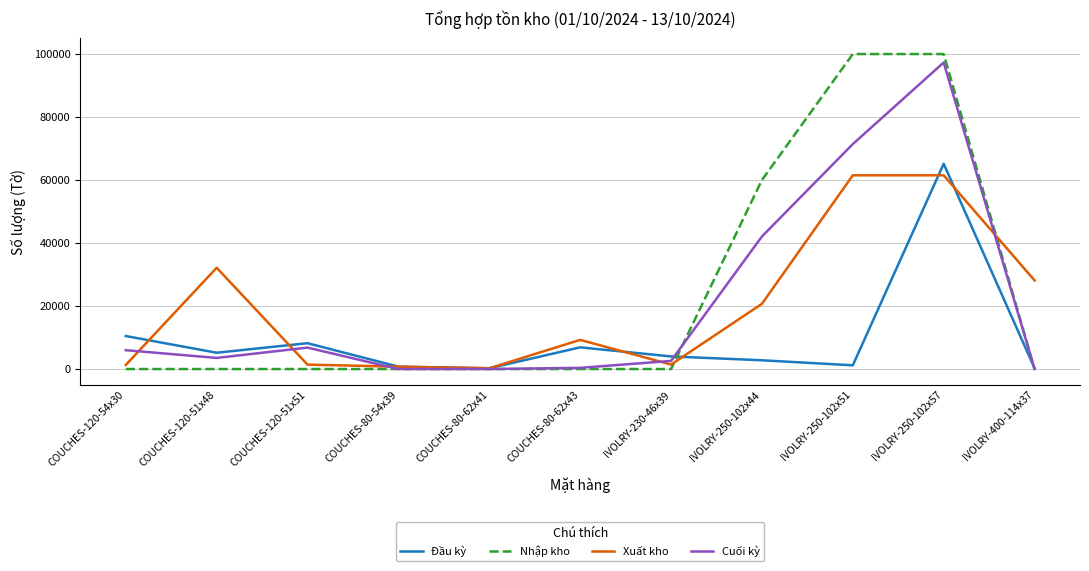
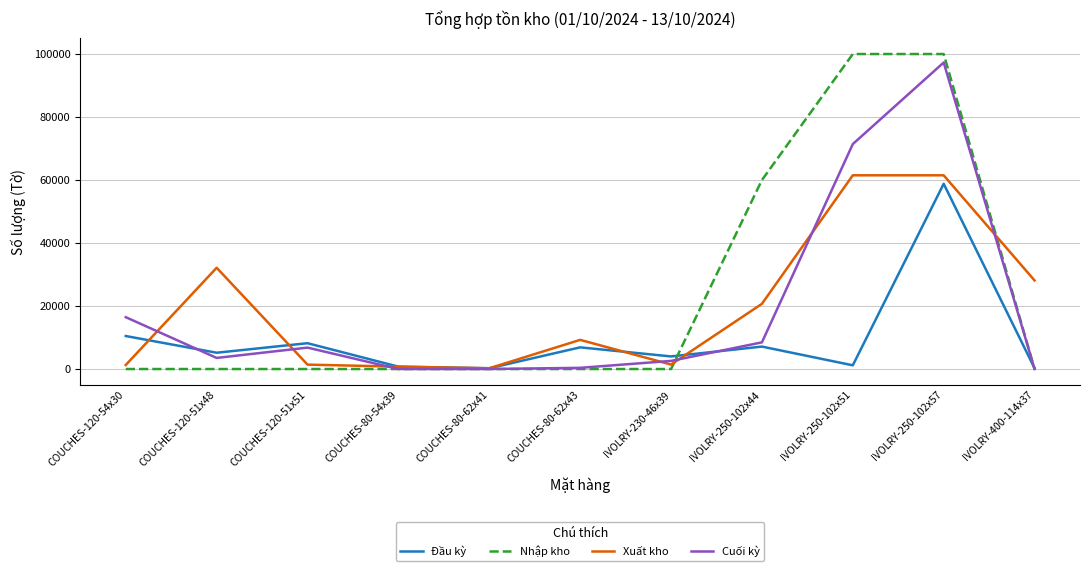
Cuối kỳ, COUCHES-120-54x30: 6000 -> 16000
Đầu kỳ, IVOLRY-250-102x44: 3000 -> 7000
Cuối kỳ, IVOLRY-250-102x44: 42000 -> 8000
Đầu kỳ, IVOLRY-250-102x57: 65000 -> 59000
